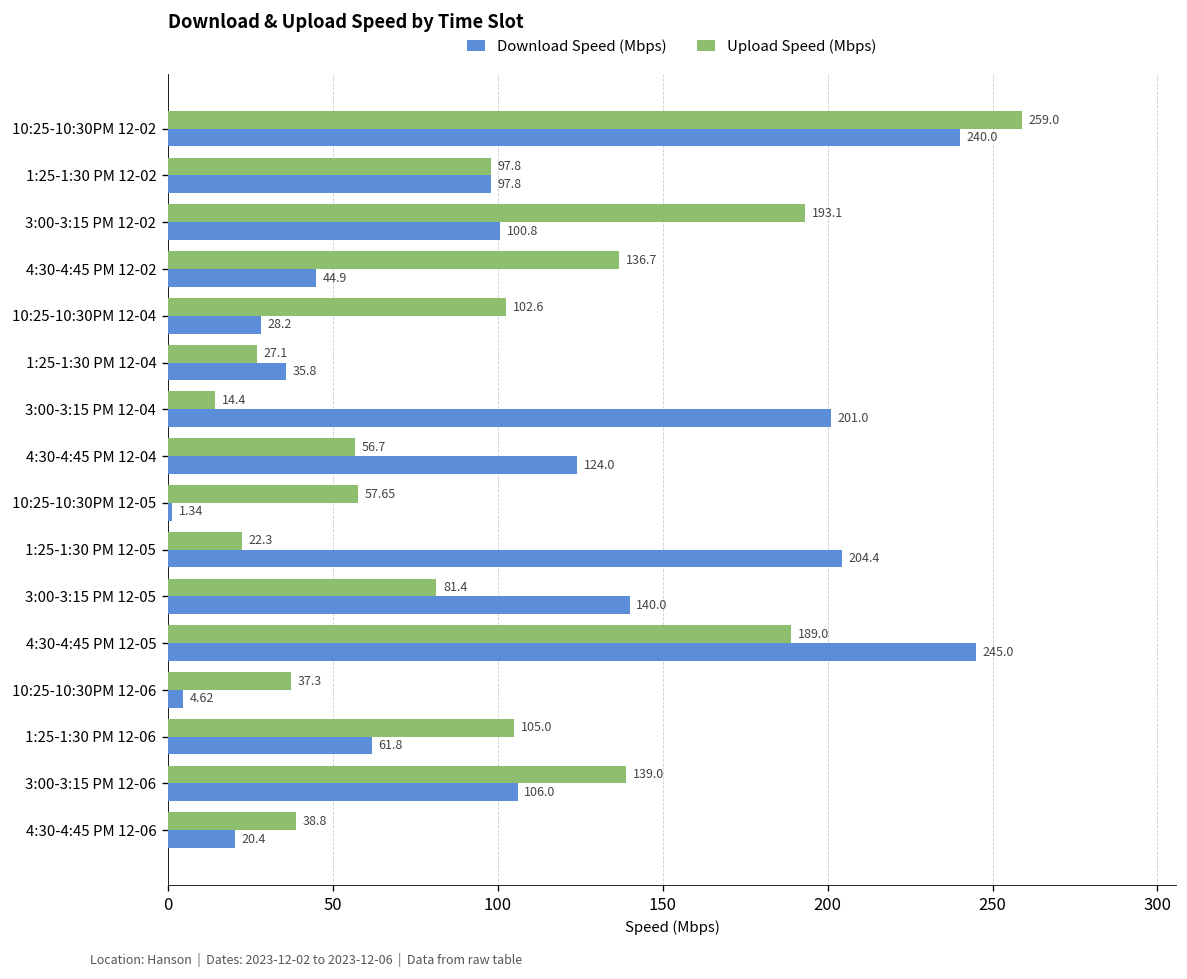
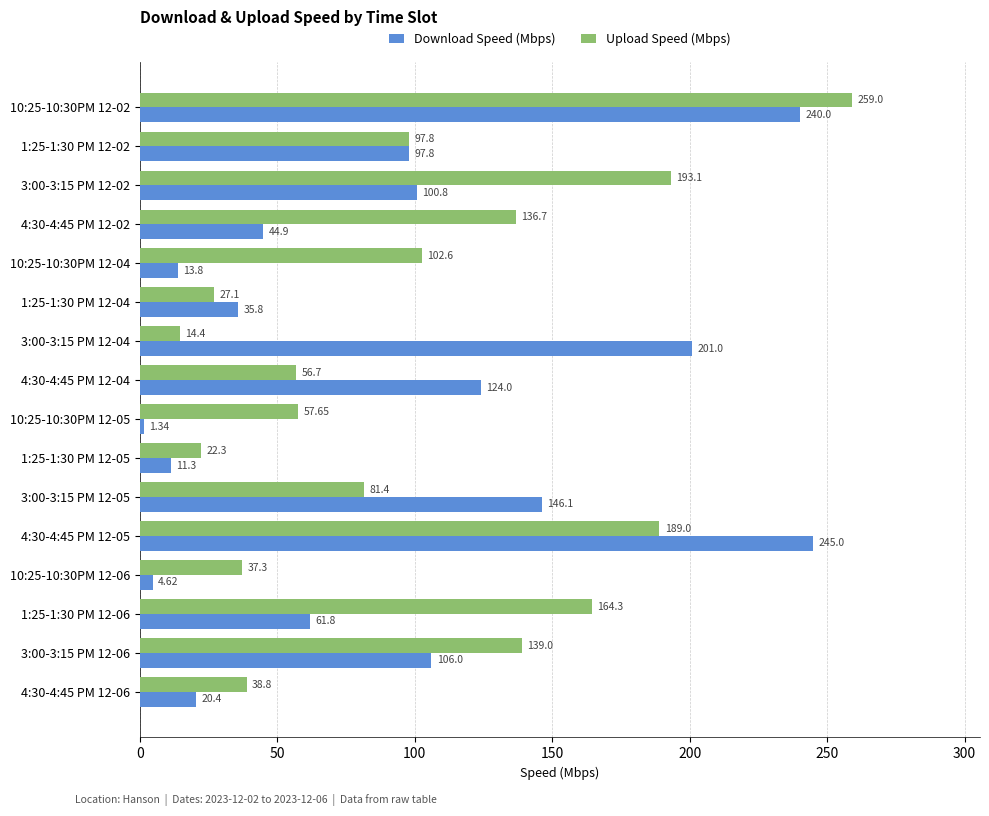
Download Speed (Mbps), 10:25-10:30PM 12-04: 28.2 -> 13.8
Download Speed (Mbps), 1:25-1:30 PM 12-05: 204.4 -> 11.3
Download Speed (Mbps), 3:00-3:15 PM 12-05: 140.0 -> 146.1
Upload Speed (Mbps), 1:25-1:30 PM 12-06: 105.0 -> 164.3
